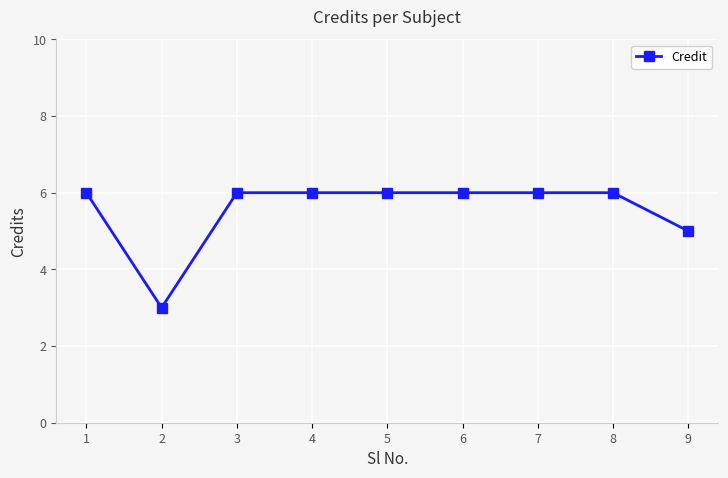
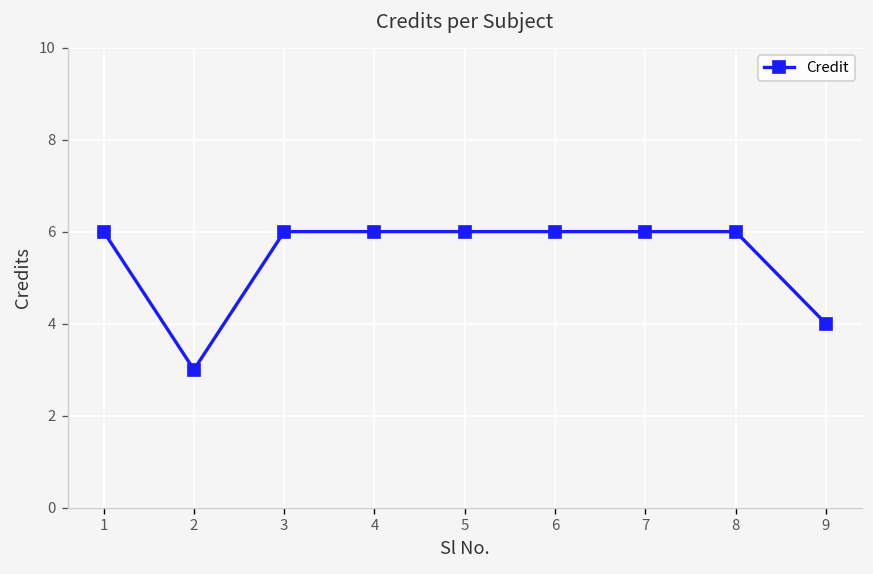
9: 5 -> 4
